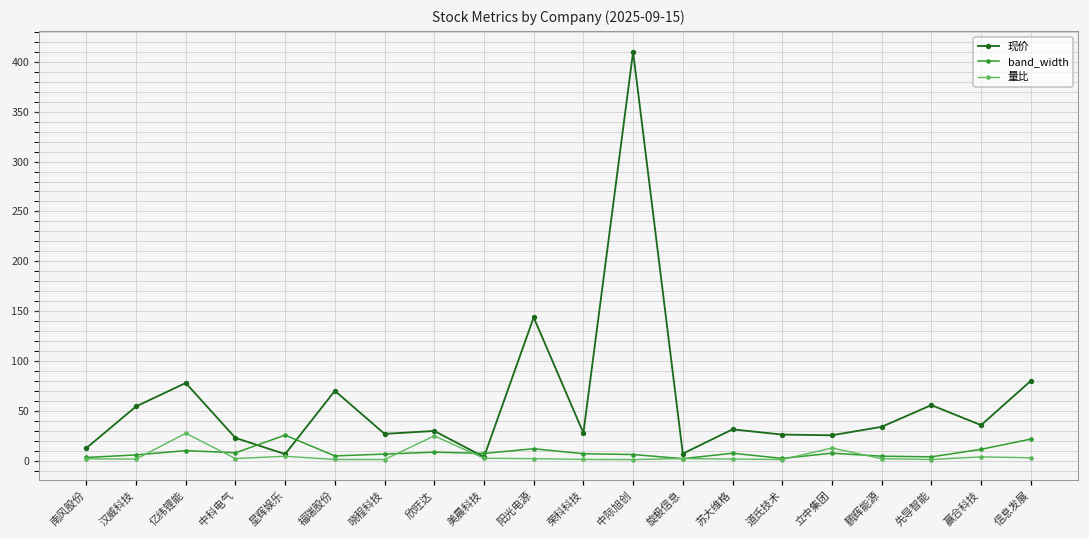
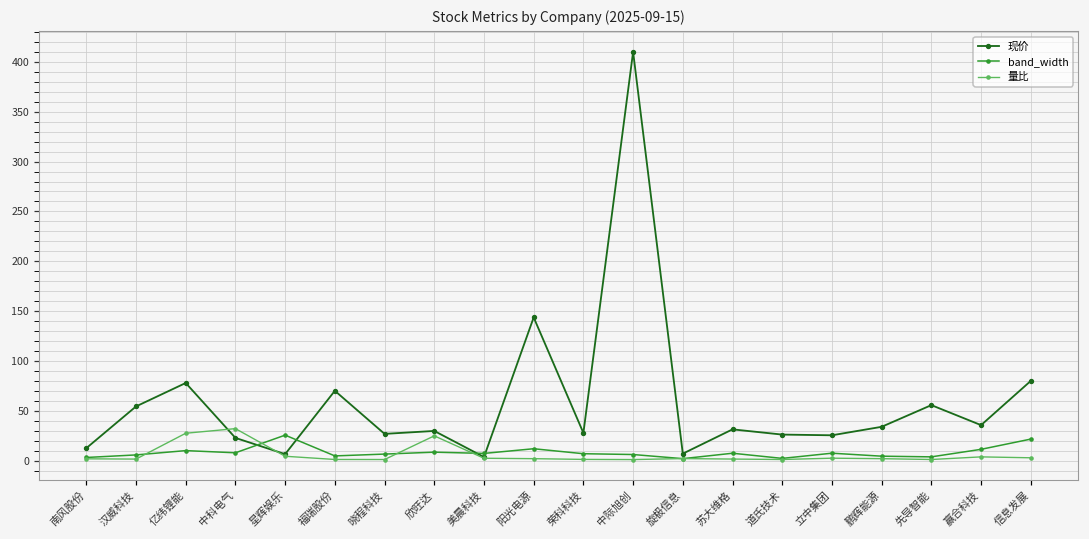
量比, 中科电气: 0 -> 30
量比, 立中集团: 10 -> 0
